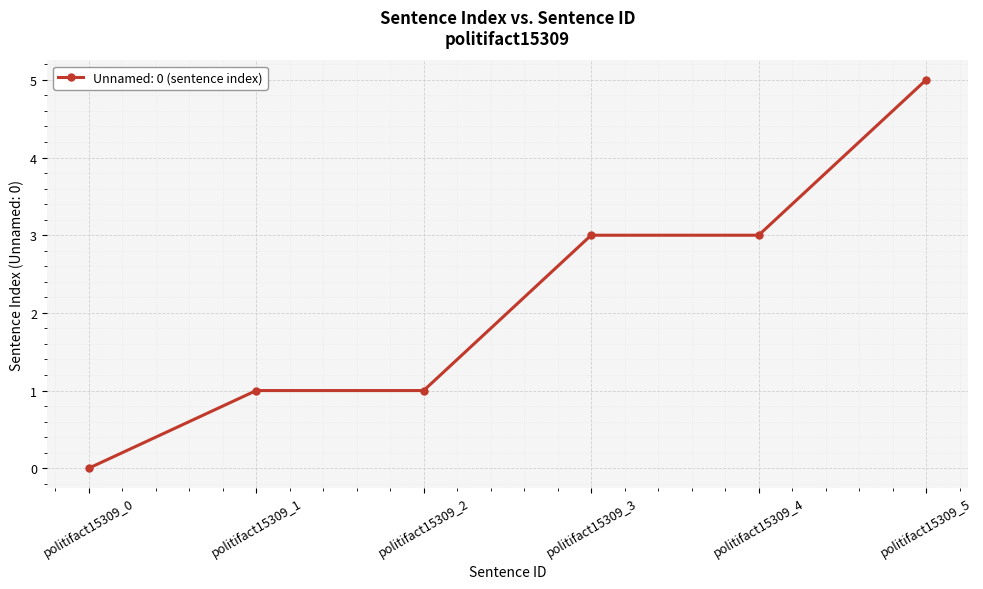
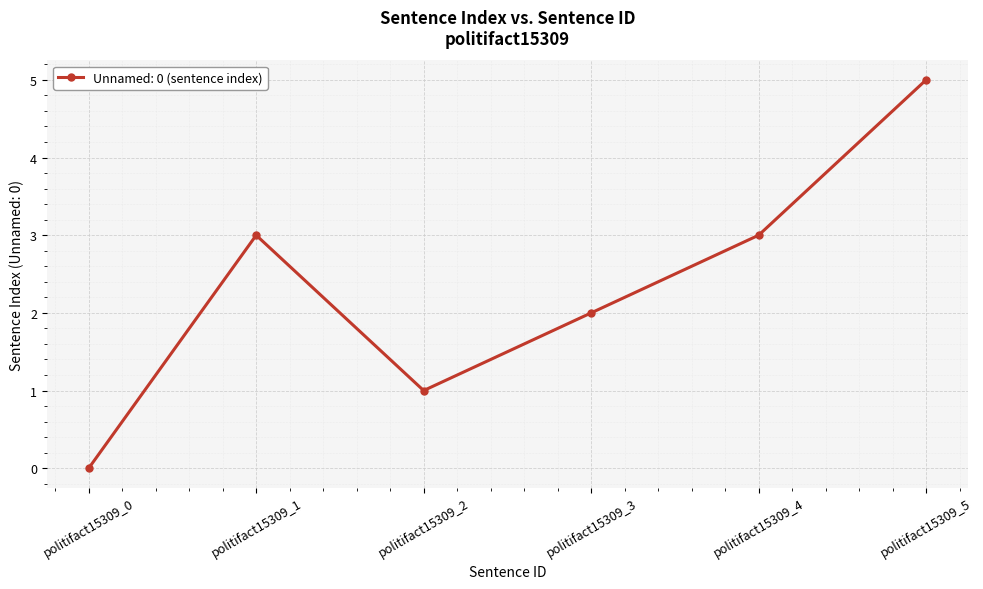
politifact15309_1: 1 -> 3
politifact15309_3: 3 -> 2
